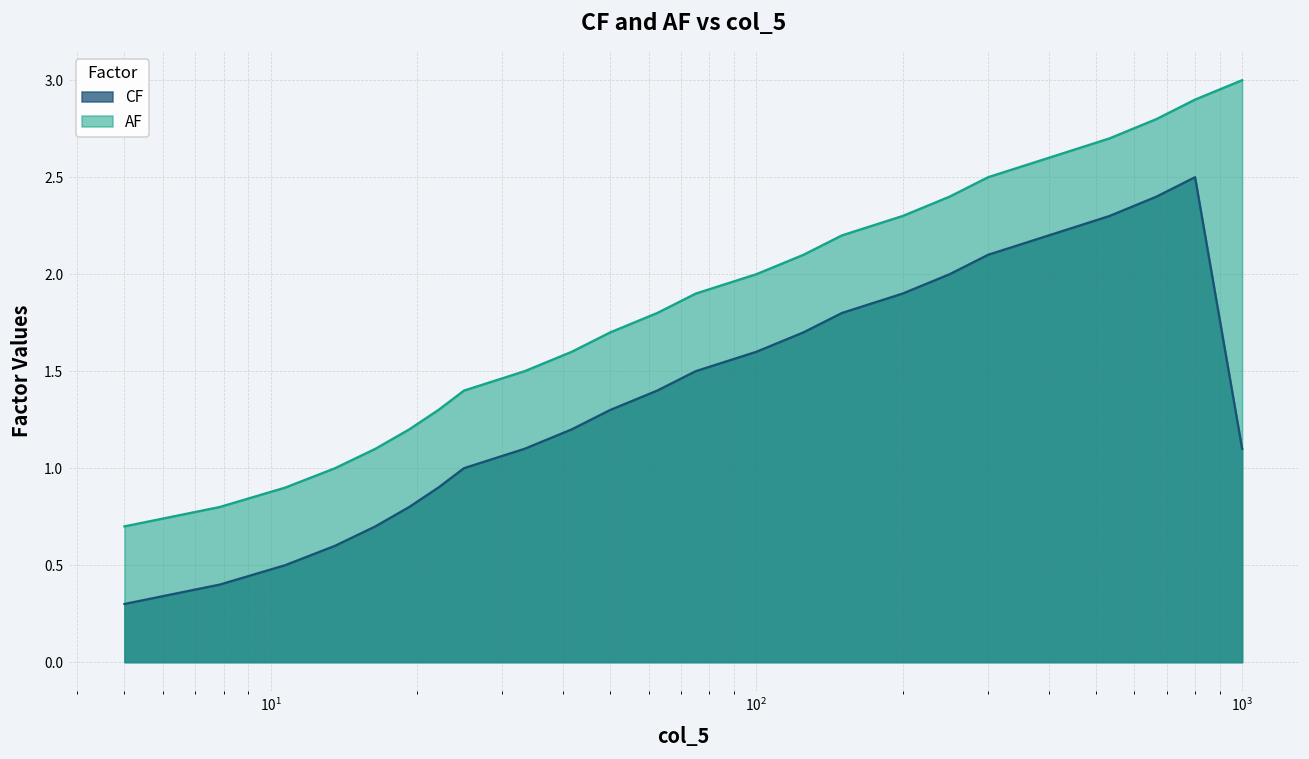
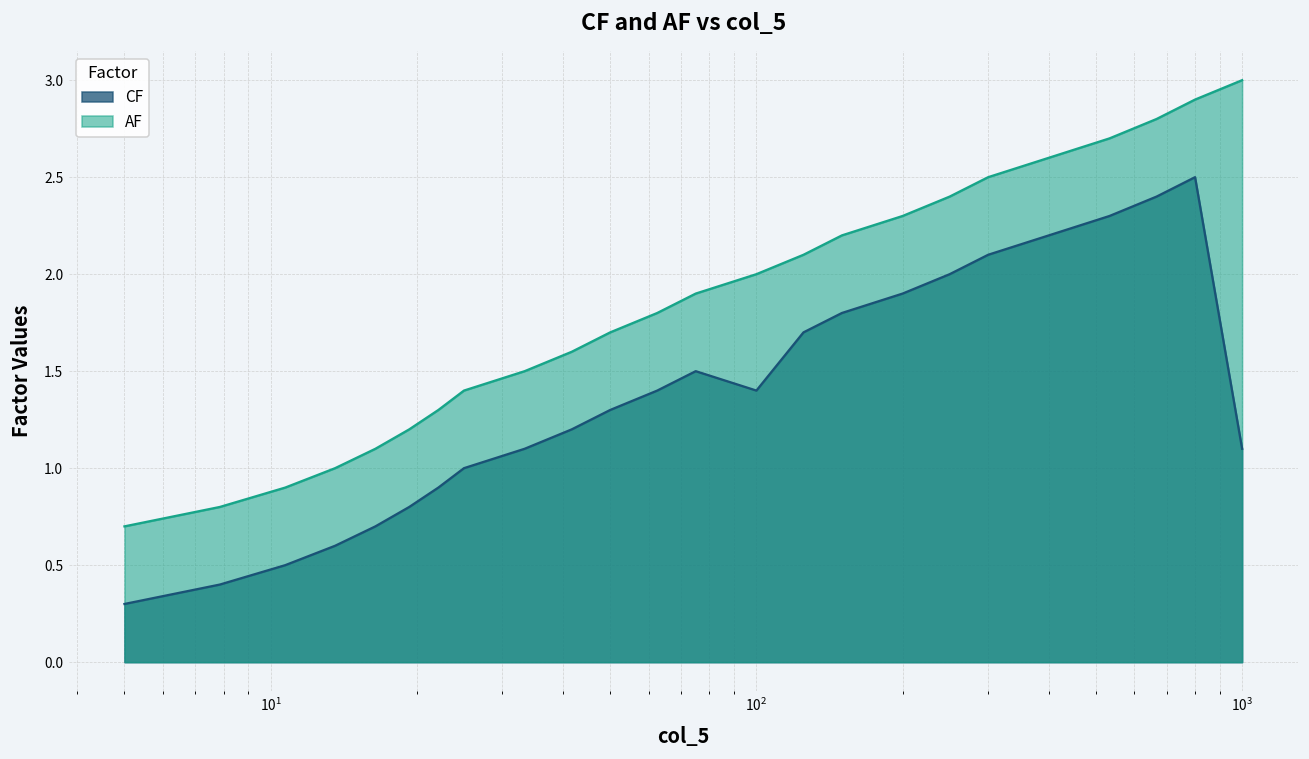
CF, 10^2: 1.6 -> 1.4
